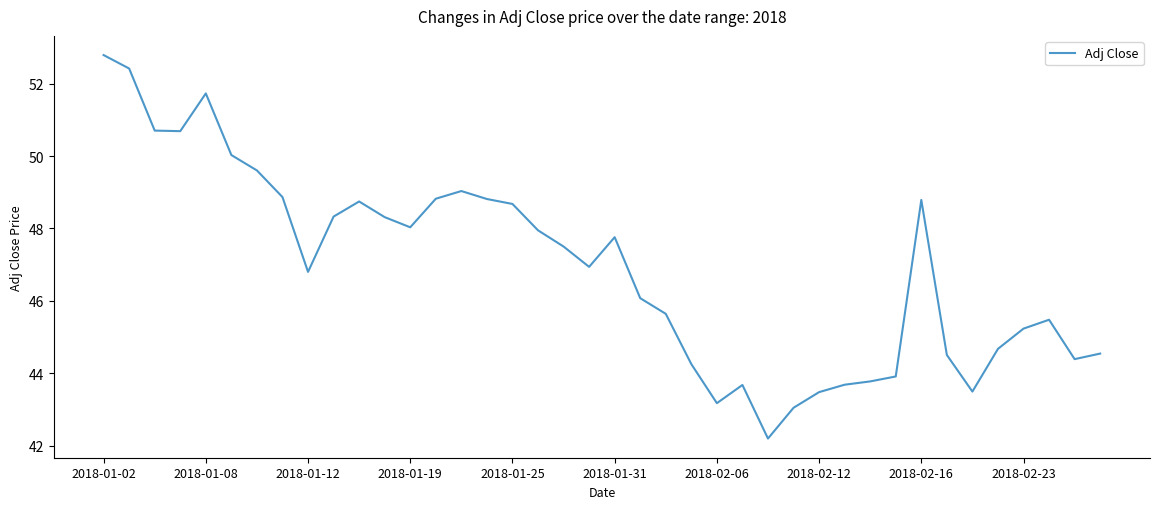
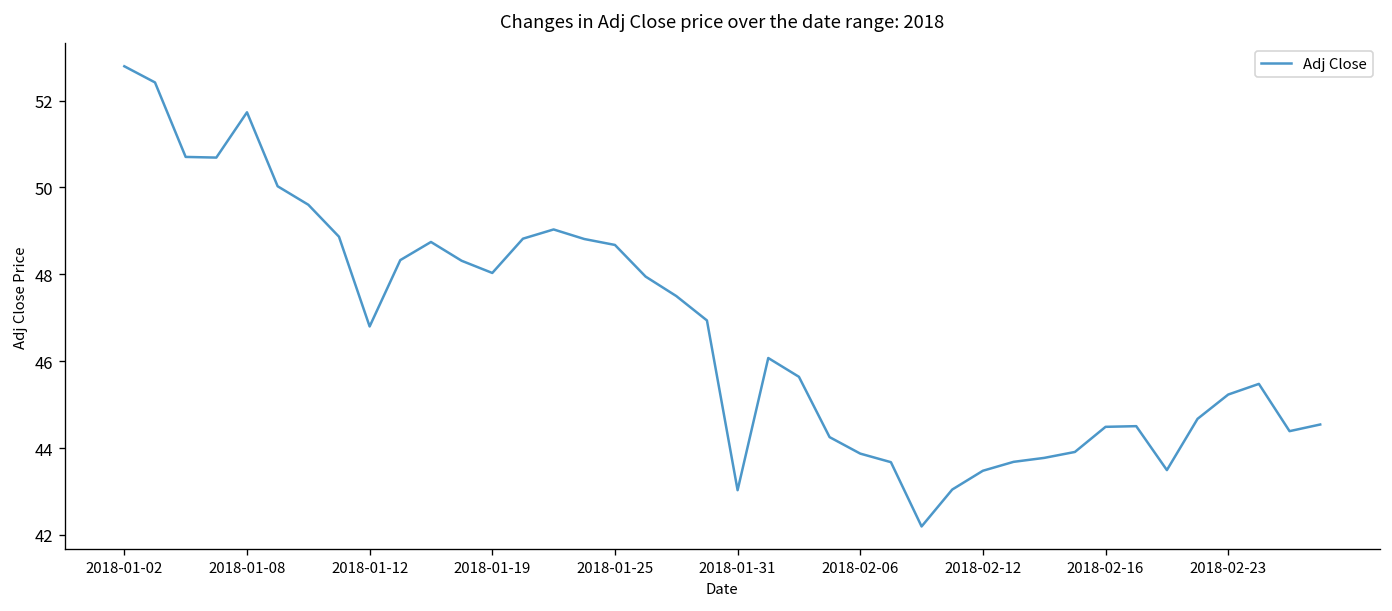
2018-01-31: 47.8 -> 43.0
2018-02-06: 43.2 -> 43.9
2018-02-16: 48.8 -> 44.5
